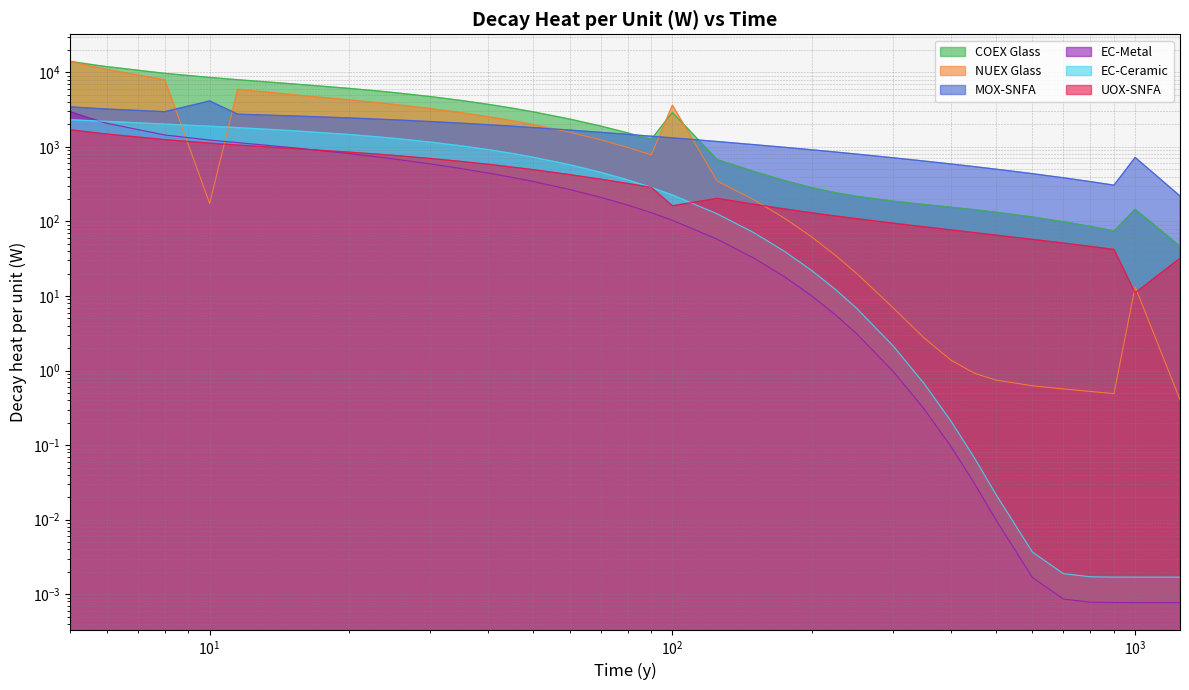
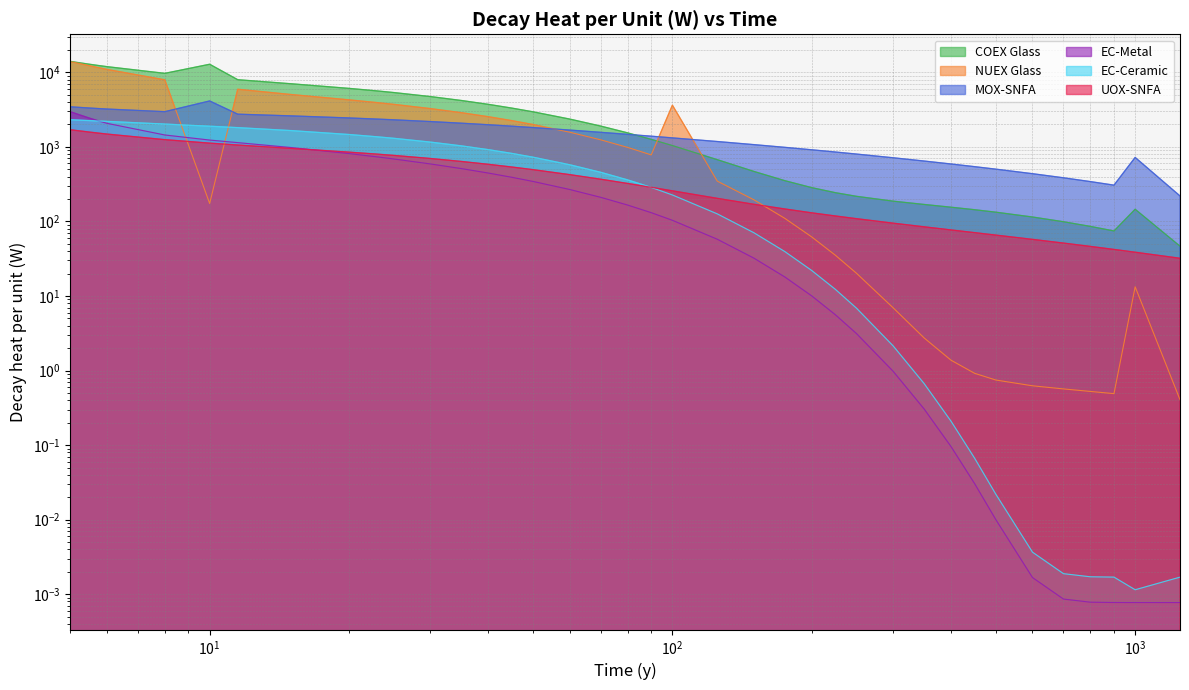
COEX Glass, 10^1: 9000 -> 13000
COEX Glass, 10^2: 2900 -> 1000
UOX-SNFA, 10^2: 160 -> 260
EC-Ceramic, 10^3: 0.0017 -> 0.0011
UOX-SNFA, 10^3: 11 -> 40
